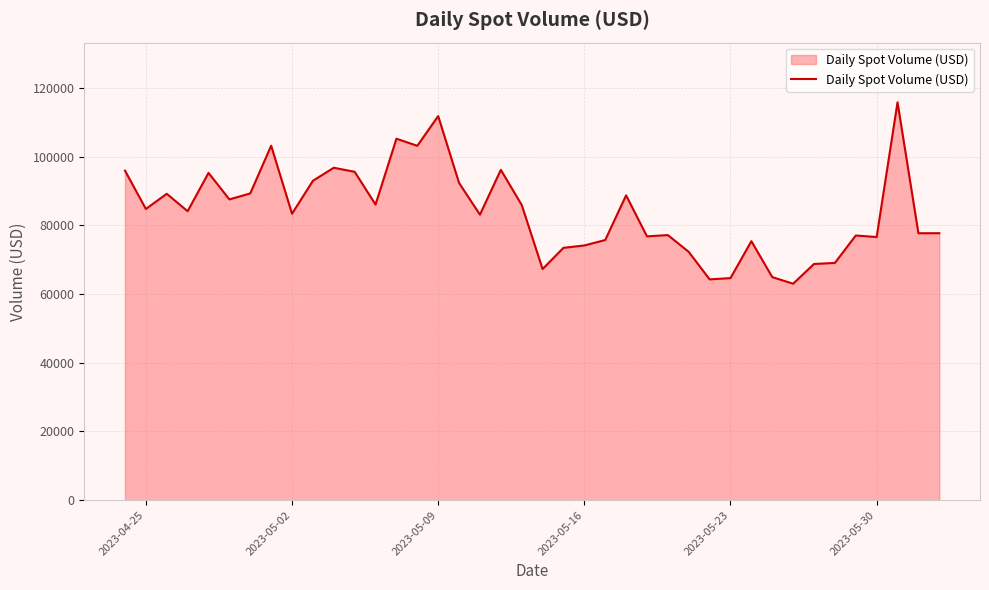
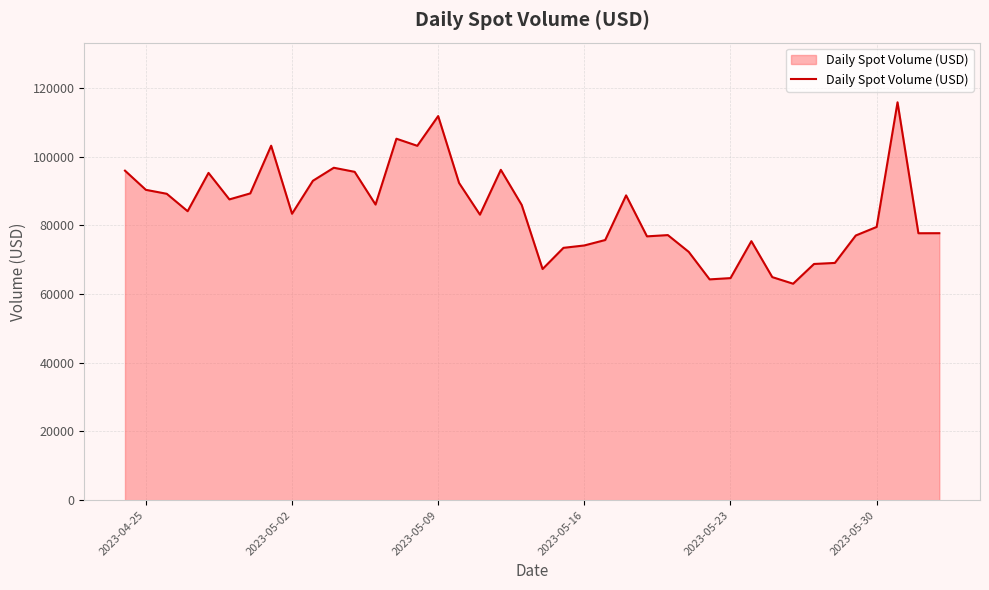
2023-04-25: 85000 -> 90000
2023-05-30: 77000 -> 80000
